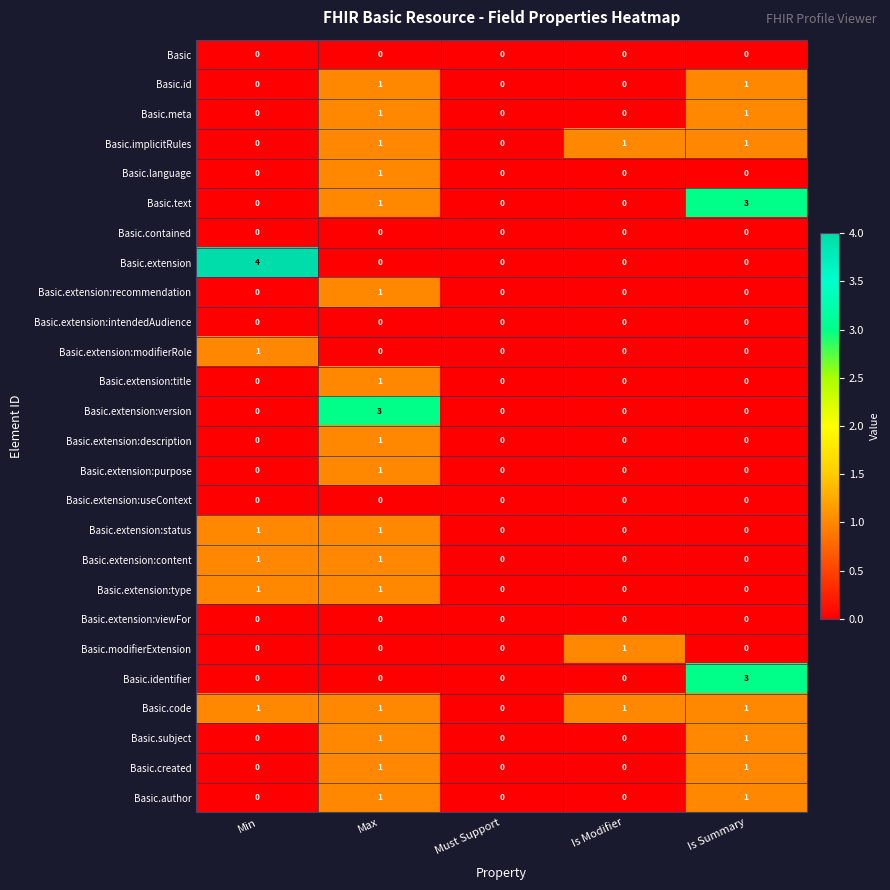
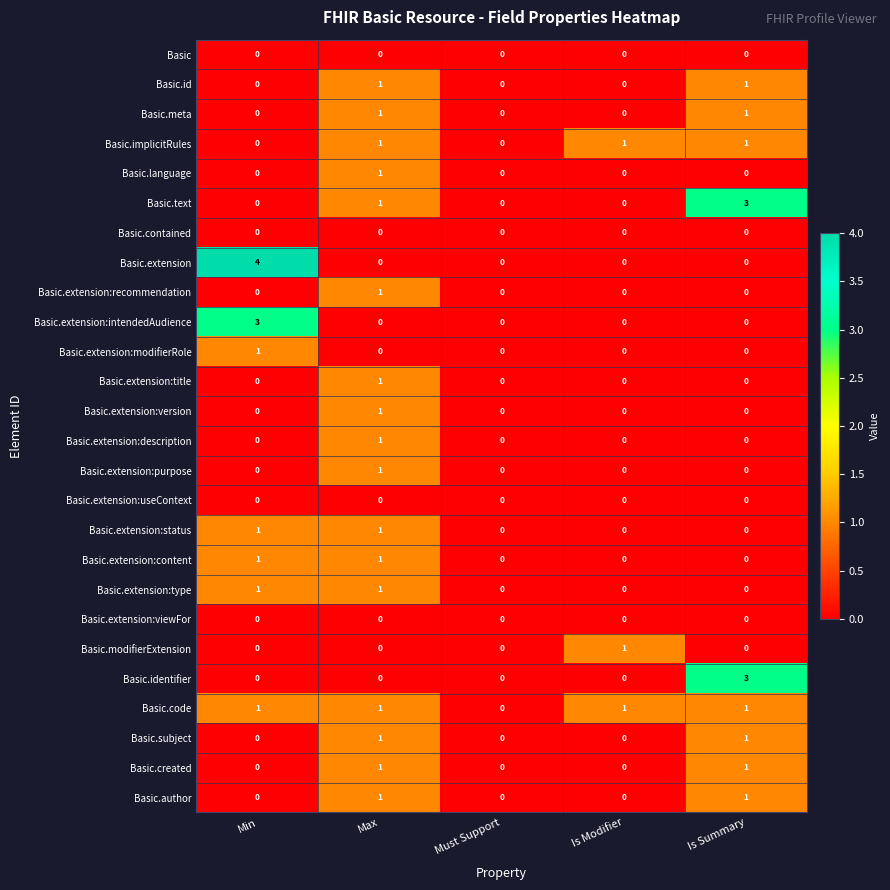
Basic.extension:intendedAudience, Min: 0 -> 3
Basic.extension:version, Max: 3 -> 1
